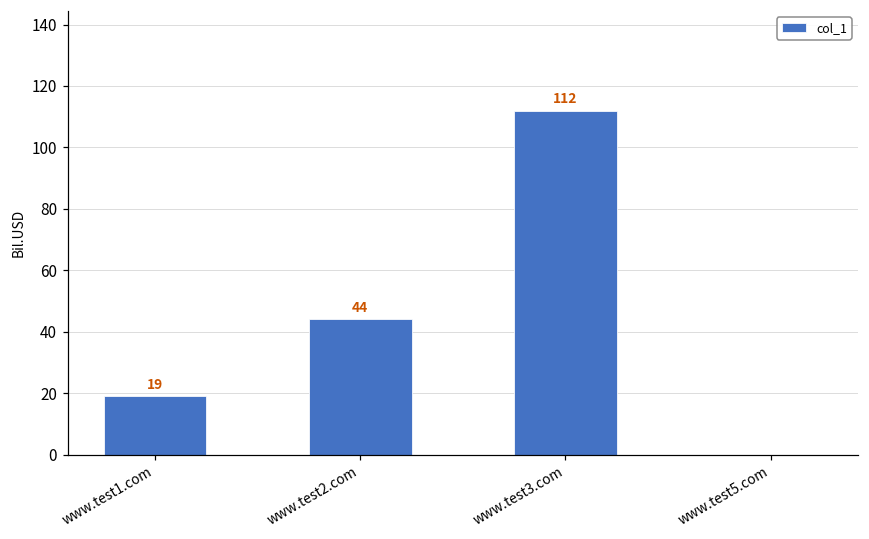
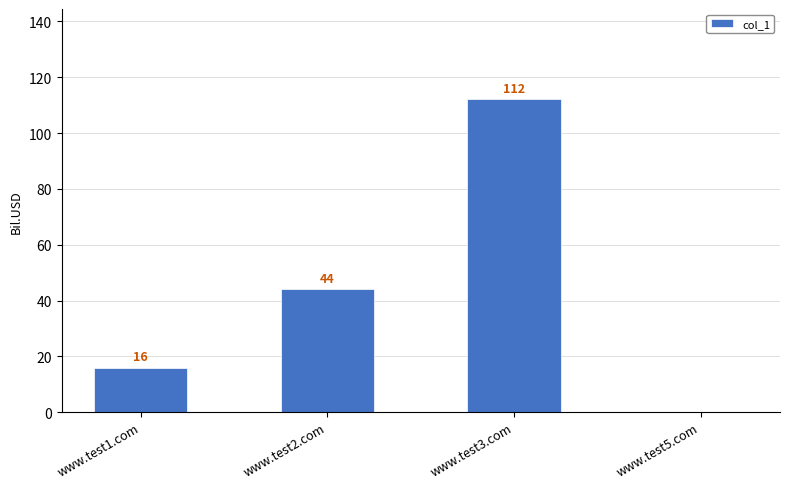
www.test1.com: 19 -> 16
